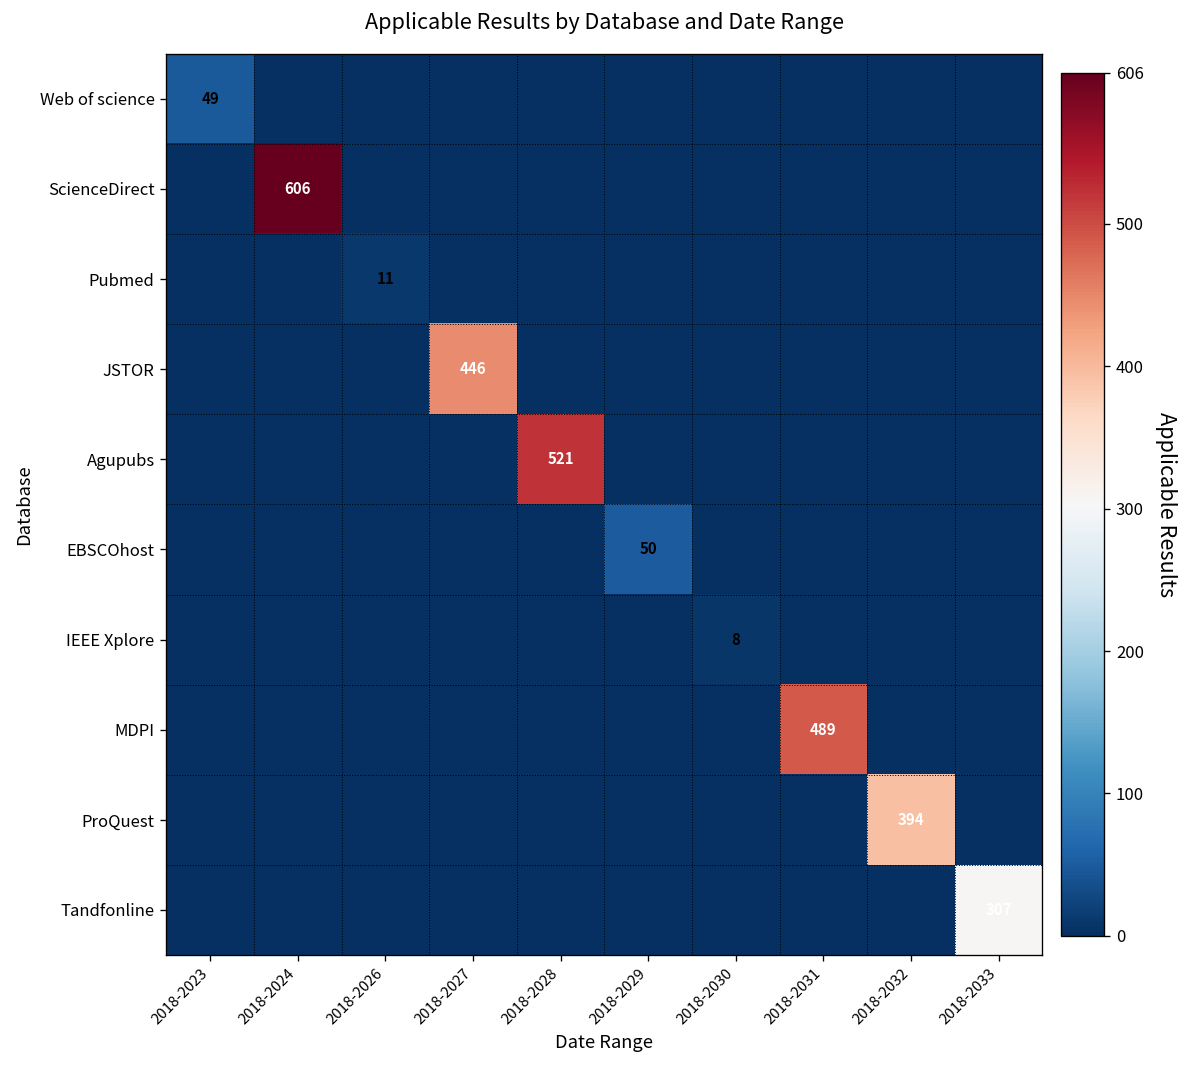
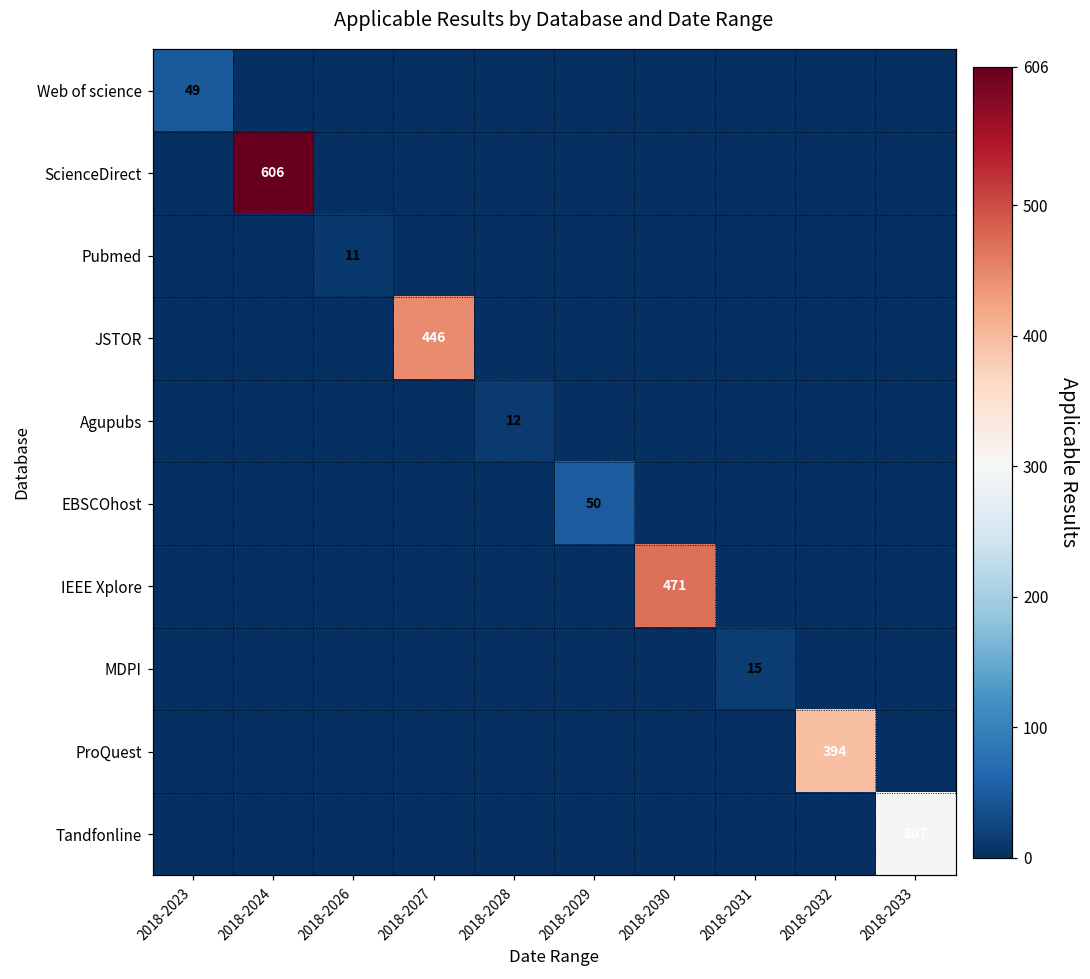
Agupubs, 2018-2028: 521 -> 12
IEEE Xplore, 2018-2030: 8 -> 471
MDPI, 2018-2031: 489 -> 15
